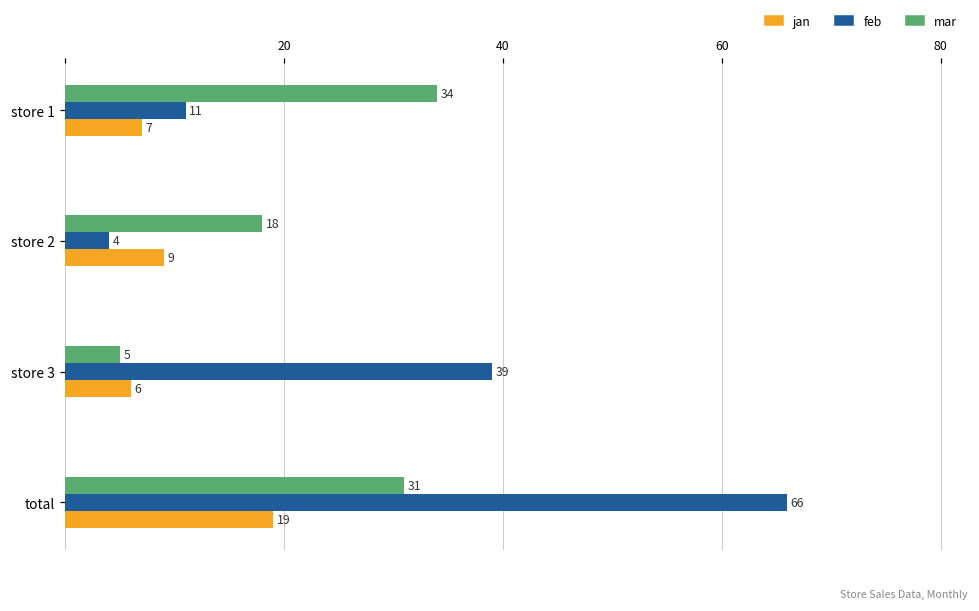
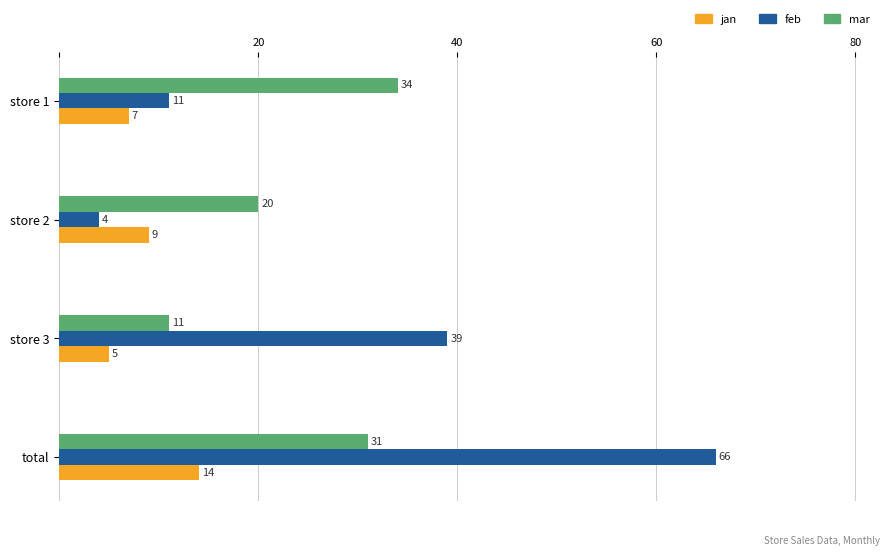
mar, store 2: 18 -> 20
mar, store 3: 5 -> 11
jan, store 3: 6 -> 5
jan, total: 19 -> 14
